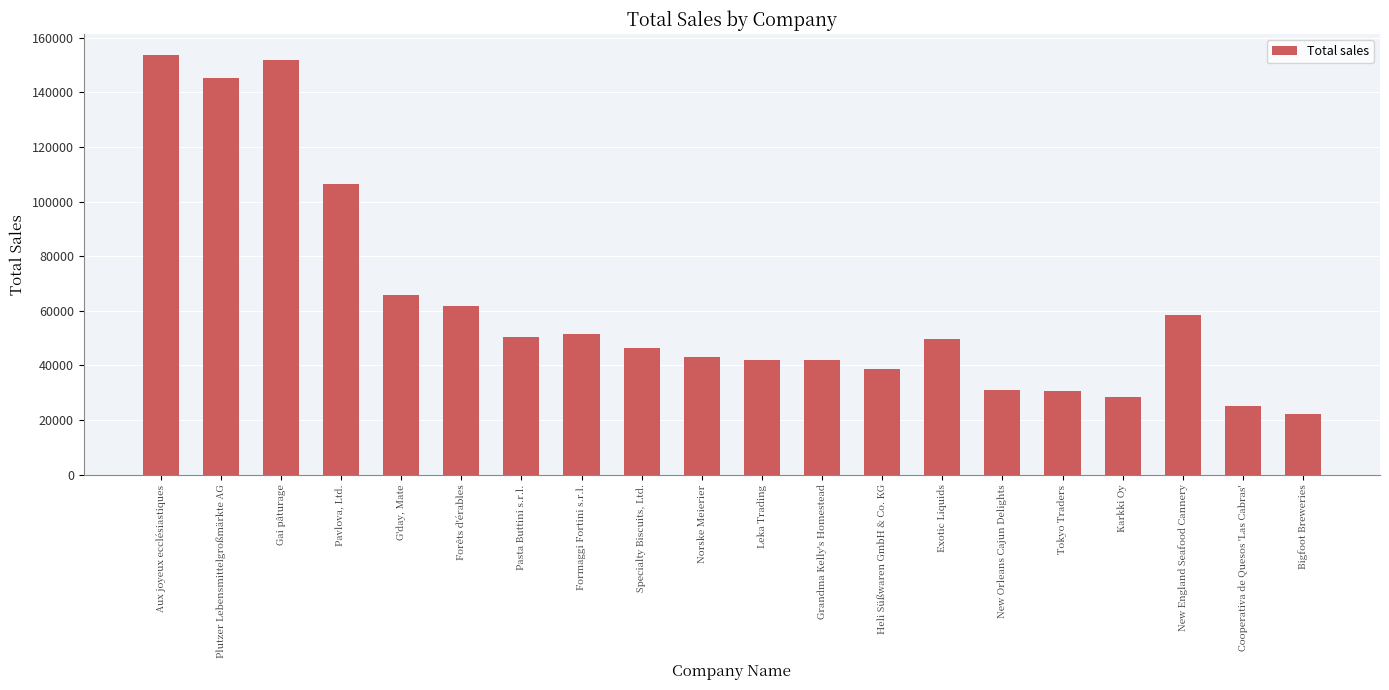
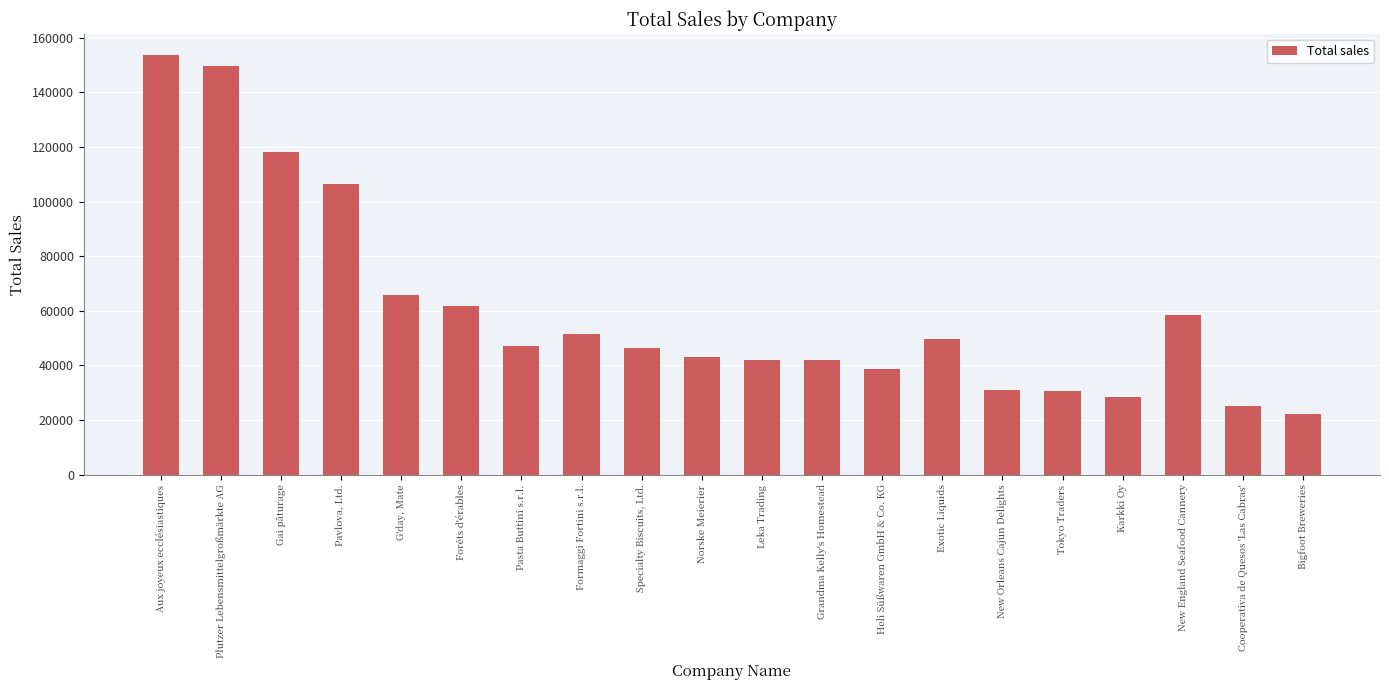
Plutzer Lebensmittelgroßmärkte AG: 145000 -> 150000
Gai pâturage: 152000 -> 118000
Pasta Buttini s.r.l.: 50000 -> 47000
